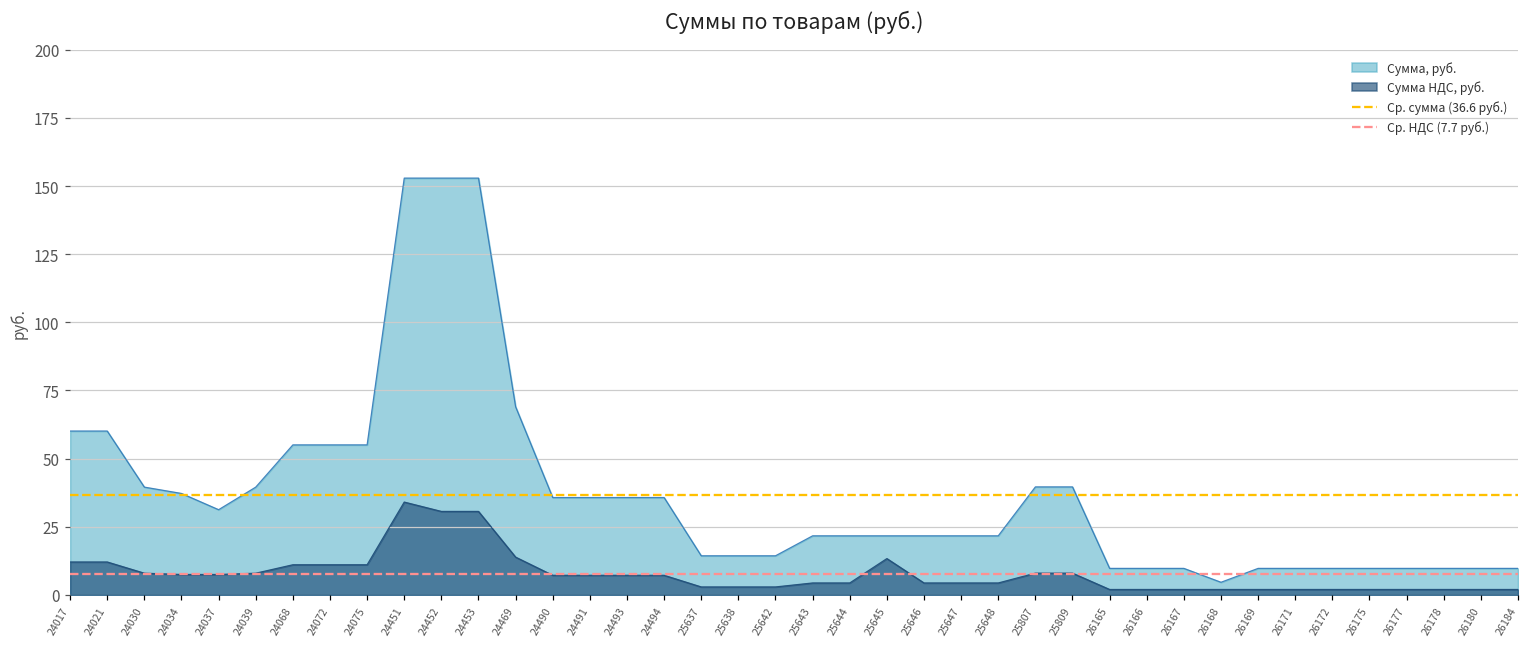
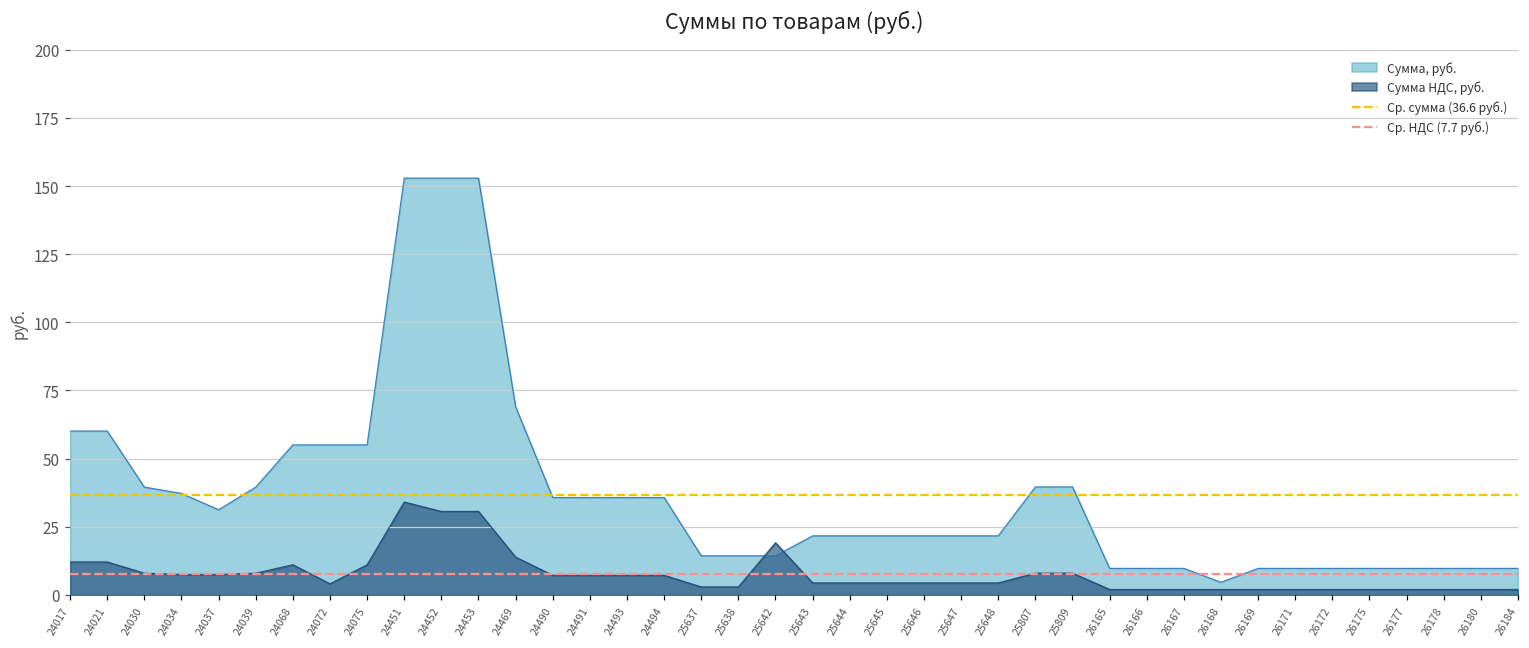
Сумма НДС, руб., 24072: 11 -> 4
Сумма НДС, руб., 25642: 3 -> 19
Сумма НДС, руб., 25645: 13 -> 4
